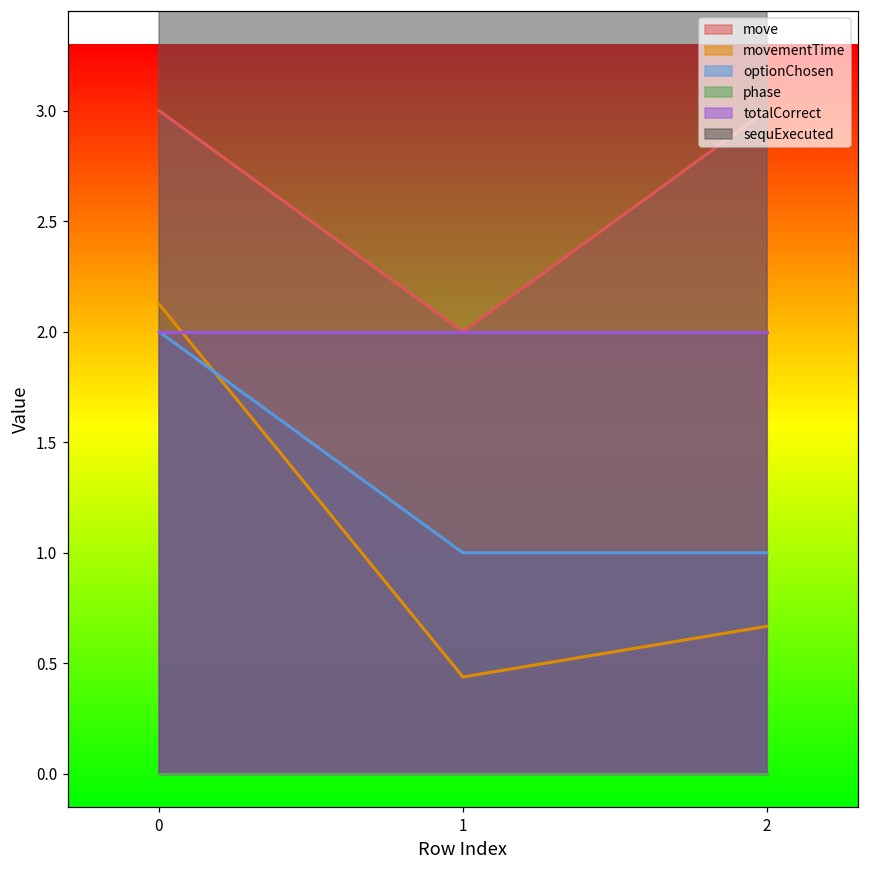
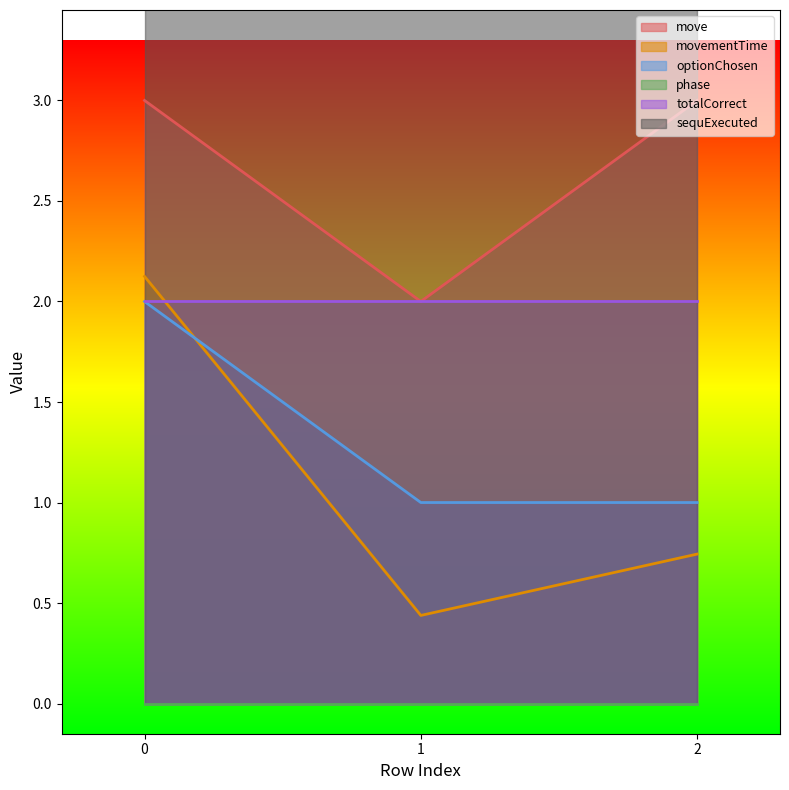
movementTime, 2: 0.67 -> 0.74
